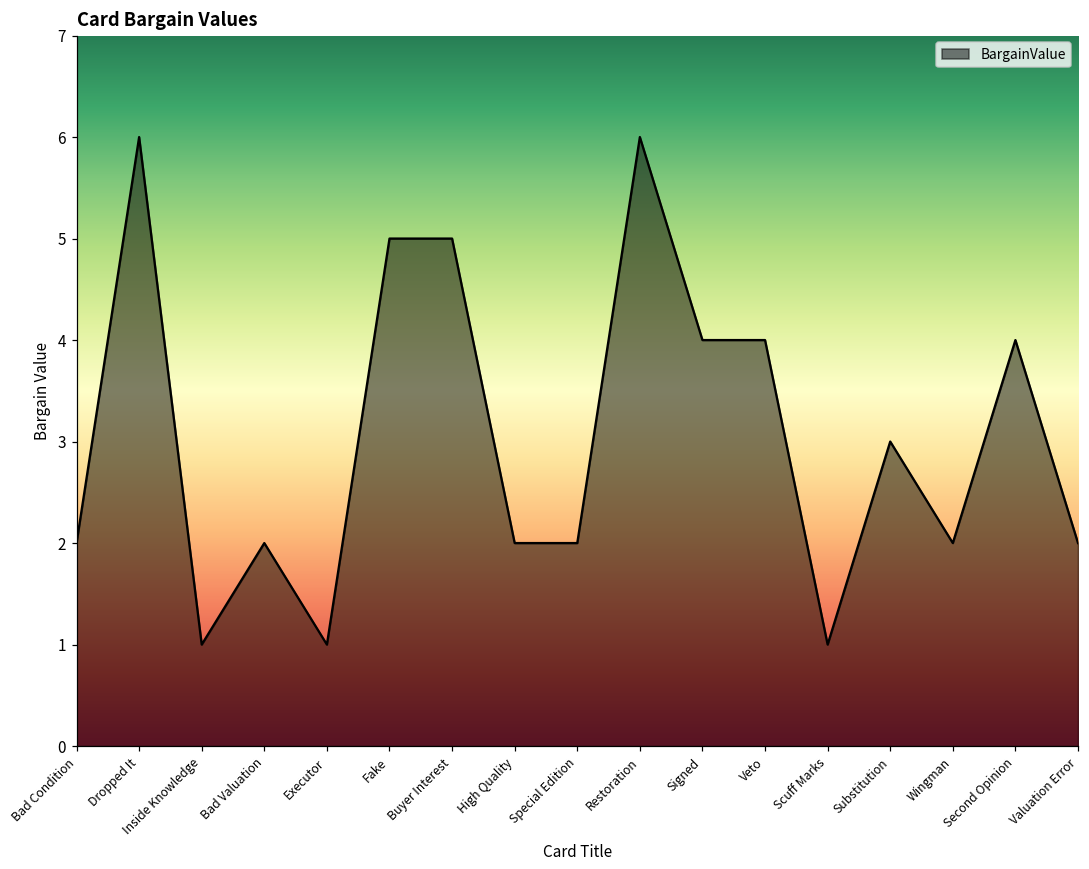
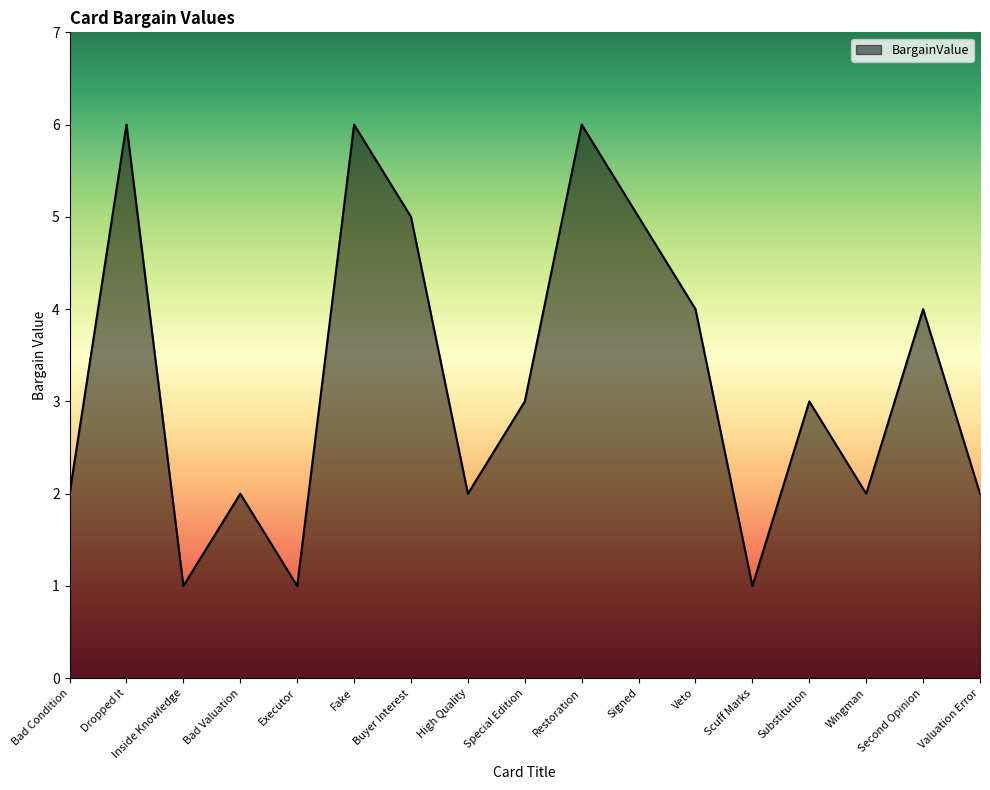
Fake: 5 -> 6
Special Edition: 2 -> 3
Signed: 4 -> 5
